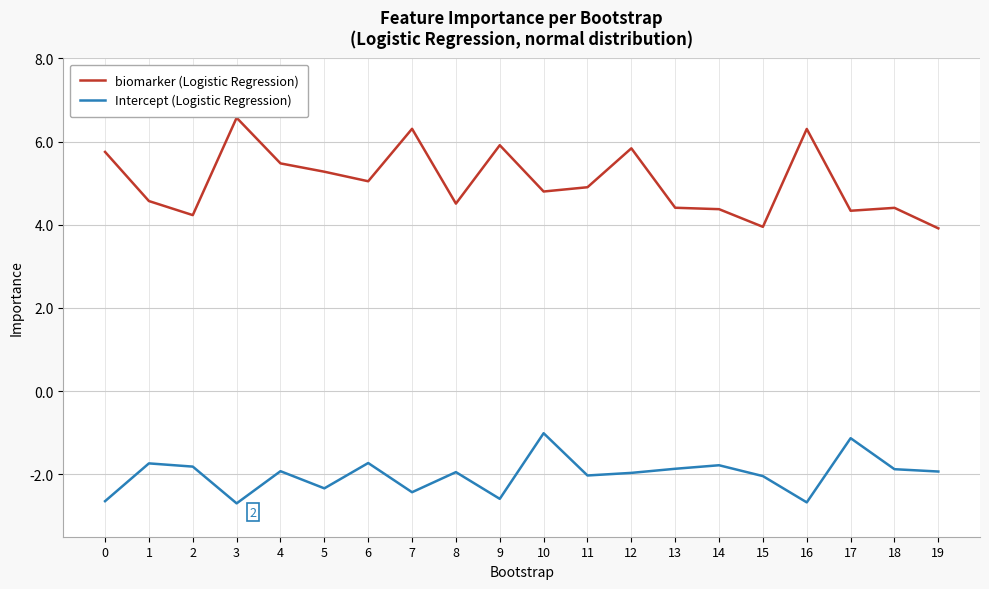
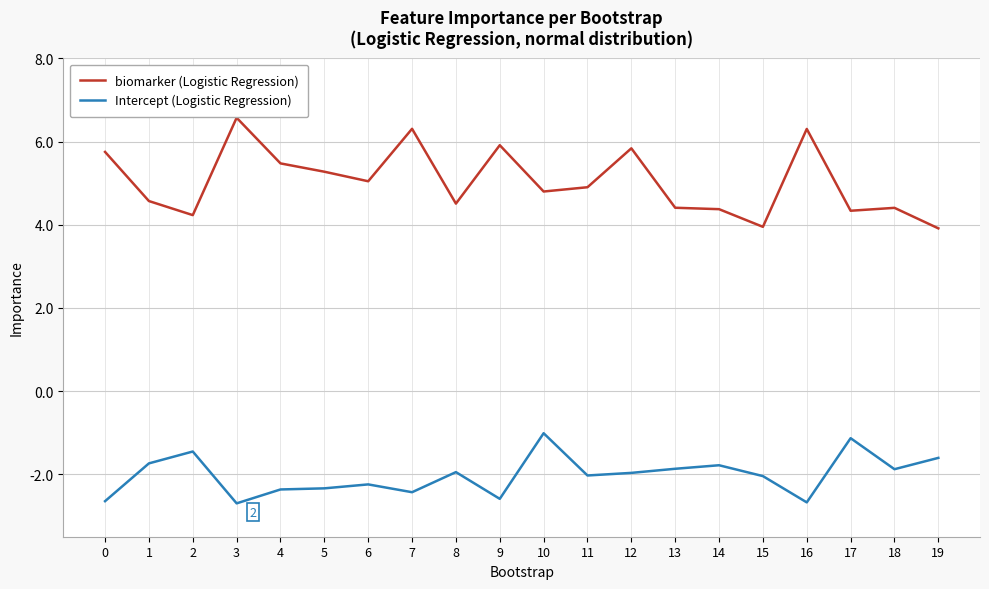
Intercept (Logistic Regression), 2: -1.8 -> -1.5
Intercept (Logistic Regression), 4: -1.9 -> -2.4
Intercept (Logistic Regression), 6: -1.7 -> -2.2
Intercept (Logistic Regression), 19: -1.9 -> -1.6
